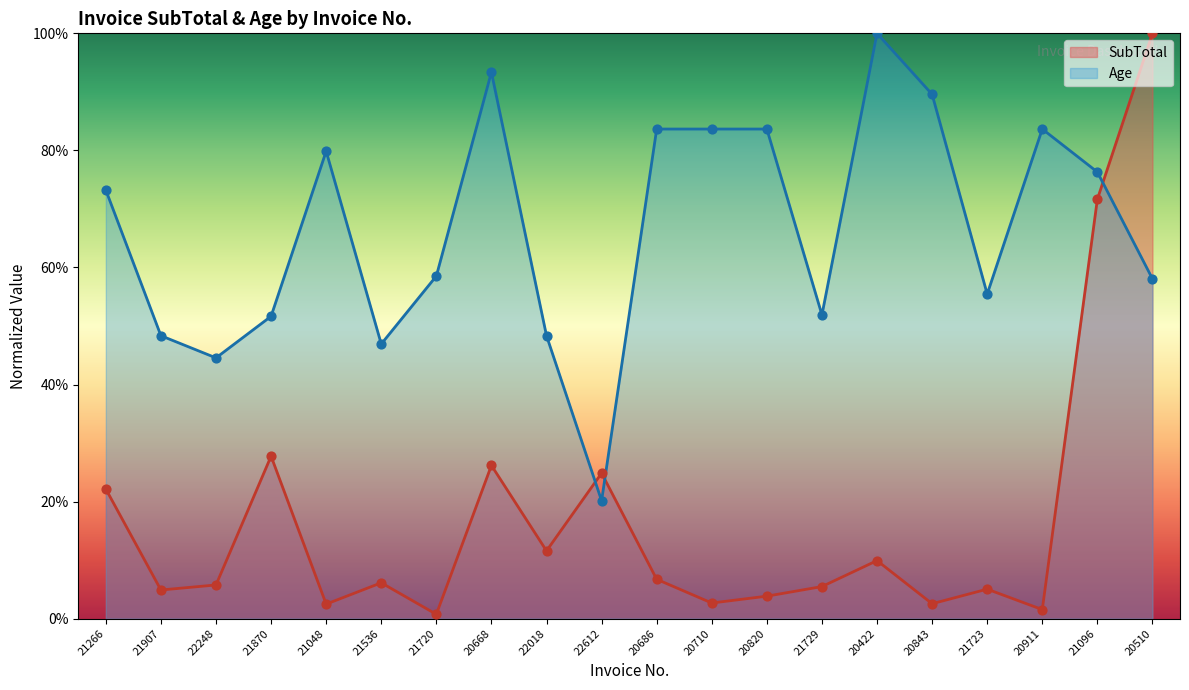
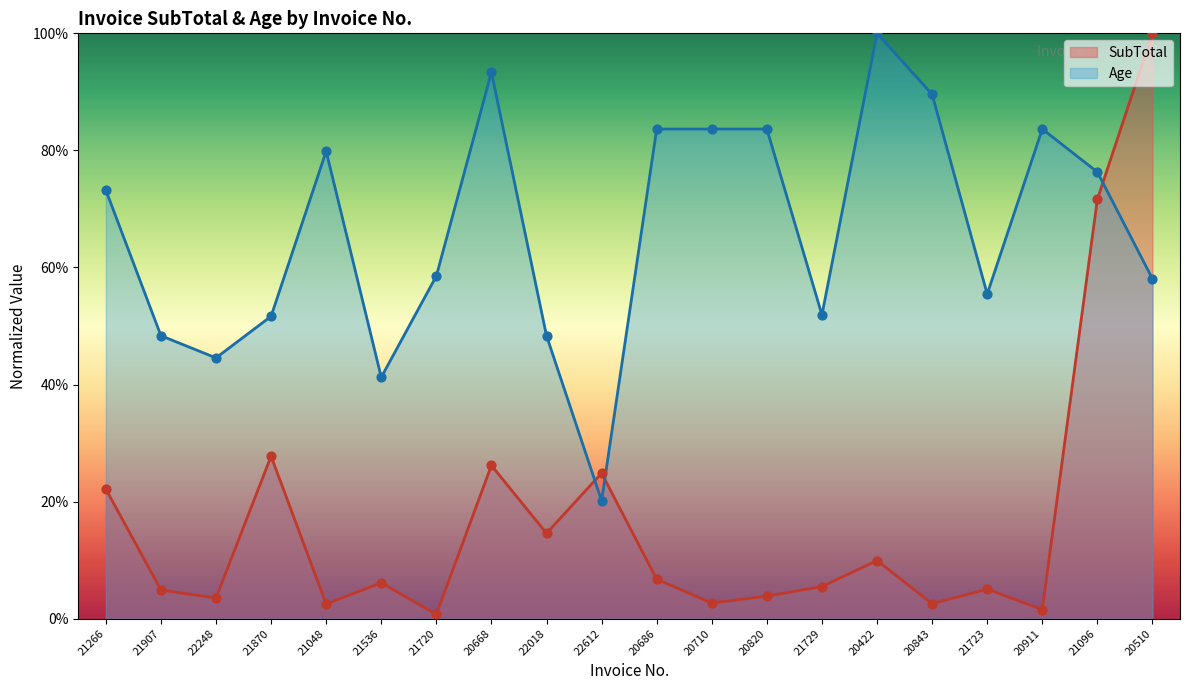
SubTotal, 22248: 6% -> 4%
Age, 21536: 47% -> 41%
SubTotal, 22018: 12% -> 15%
